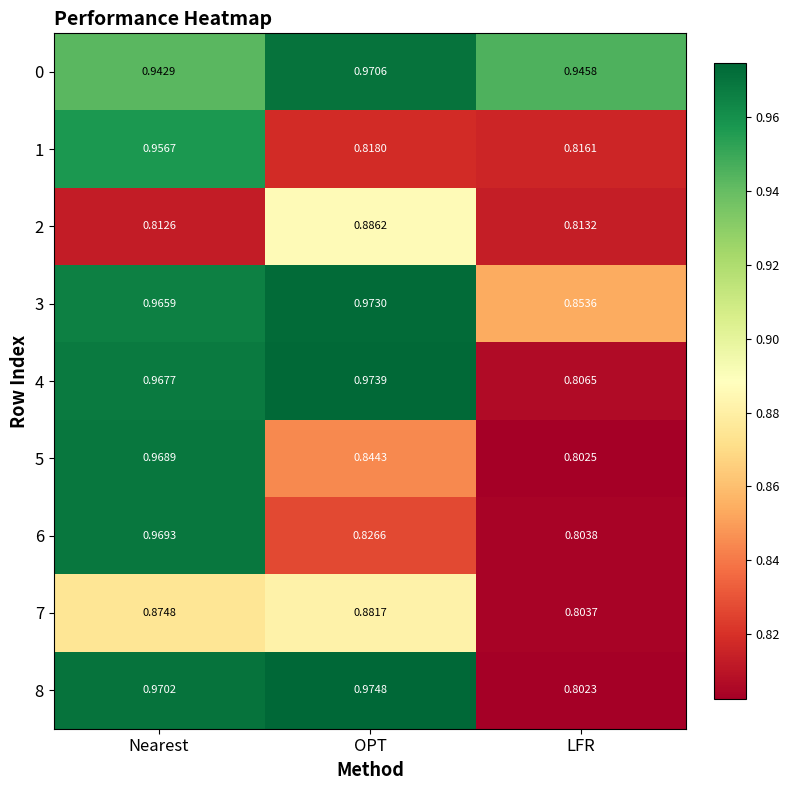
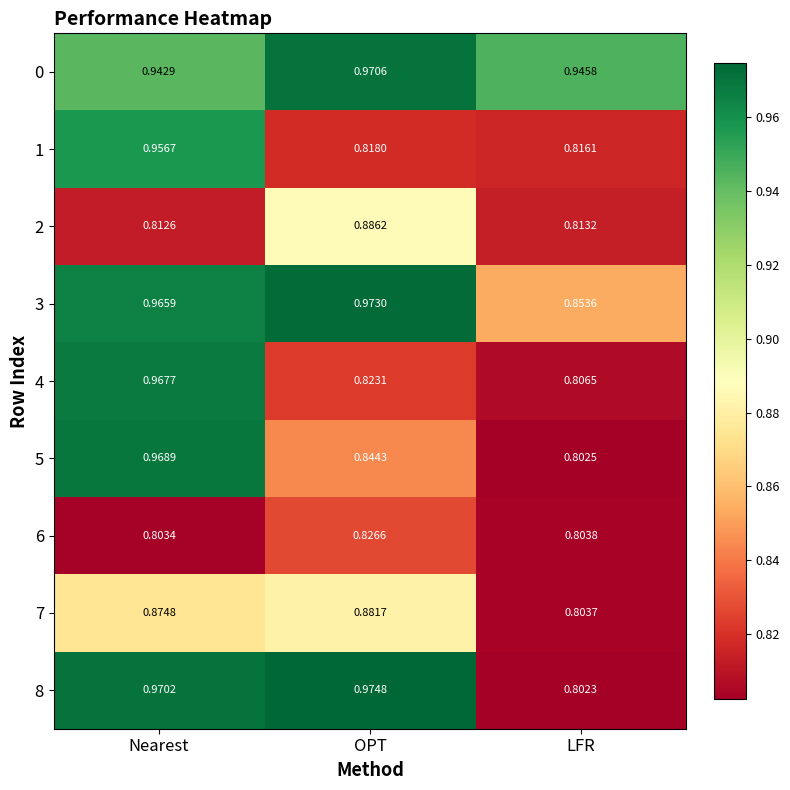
4, OPT: 0.9739 -> 0.8231
6, Nearest: 0.9693 -> 0.8034
